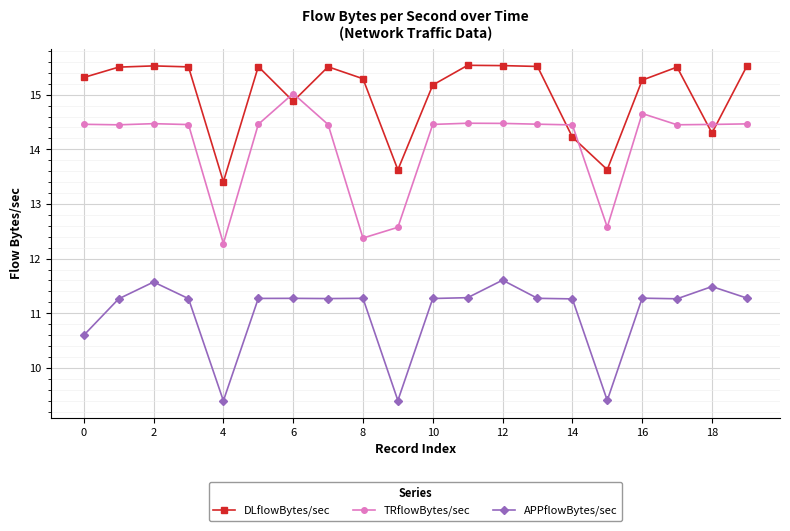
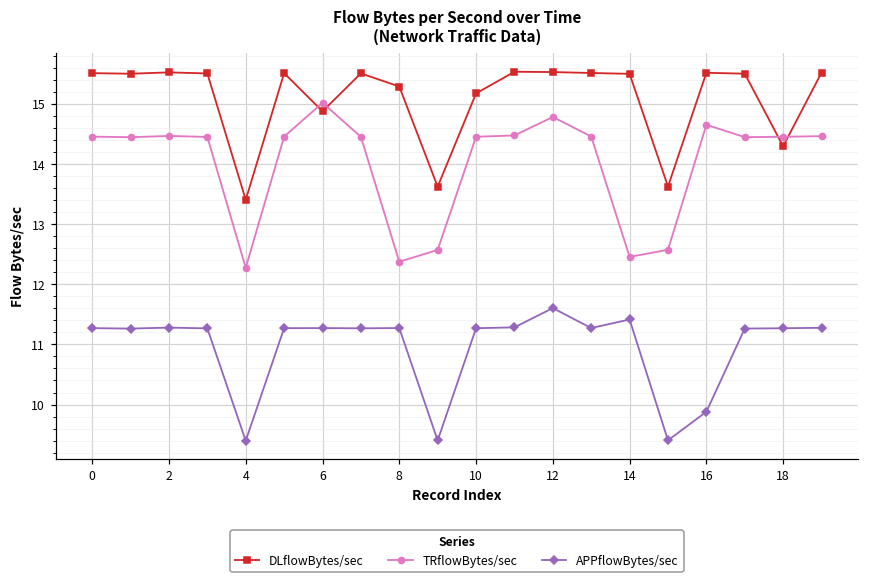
DLflowBytes/sec, 0: 15.3 -> 15.5
APPflowBytes/sec, 0: 10.6 -> 11.3
APPflowBytes/sec, 2: 11.6 -> 11.3
TRflowBytes/sec, 12: 14.5 -> 14.8
DLflowBytes/sec, 14: 14.2 -> 15.5
TRflowBytes/sec, 14: 14.4 -> 12.5
APPflowBytes/sec, 14: 11.3 -> 11.4
DLflowBytes/sec, 16: 15.3 -> 15.5
APPflowBytes/sec, 16: 11.3 -> 9.9
APPflowBytes/sec, 18: 11.5 -> 11.3
